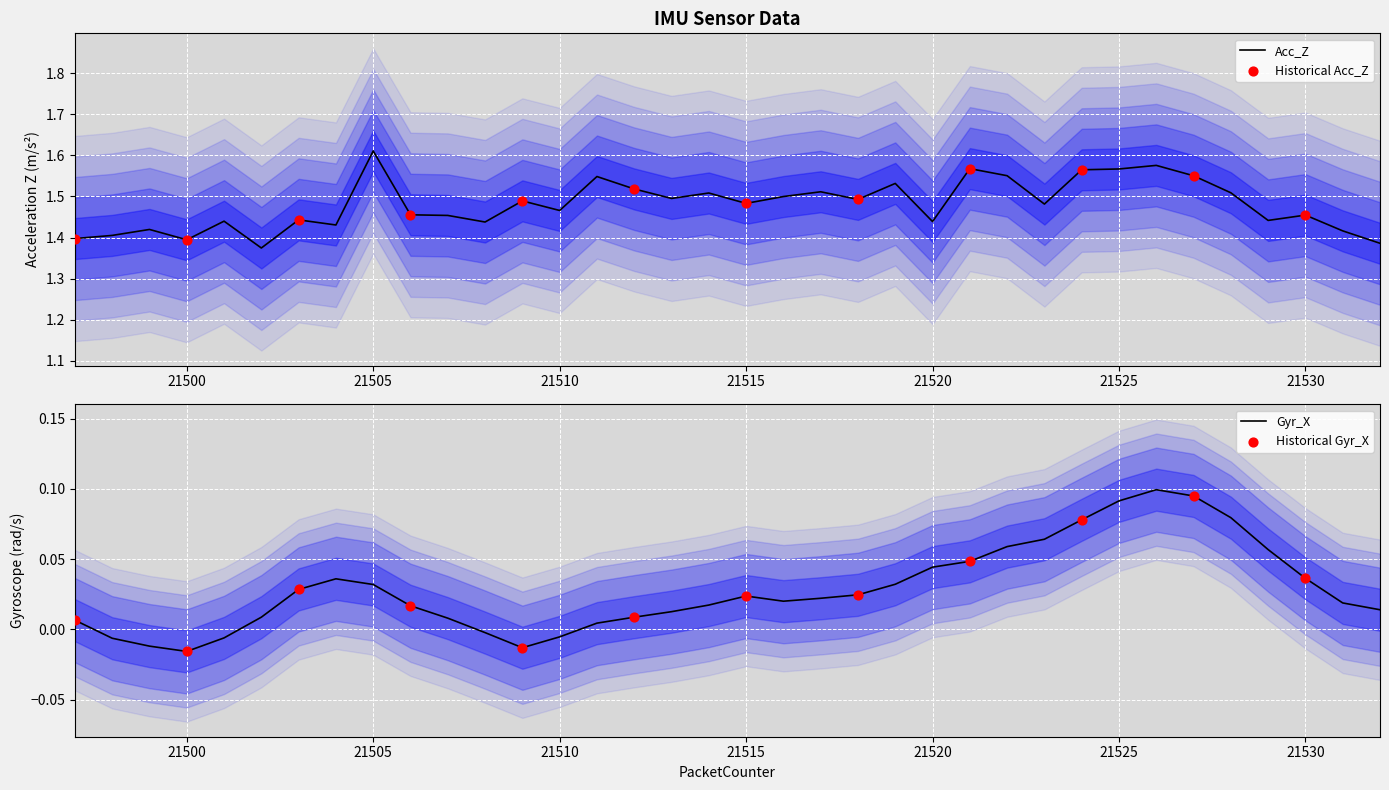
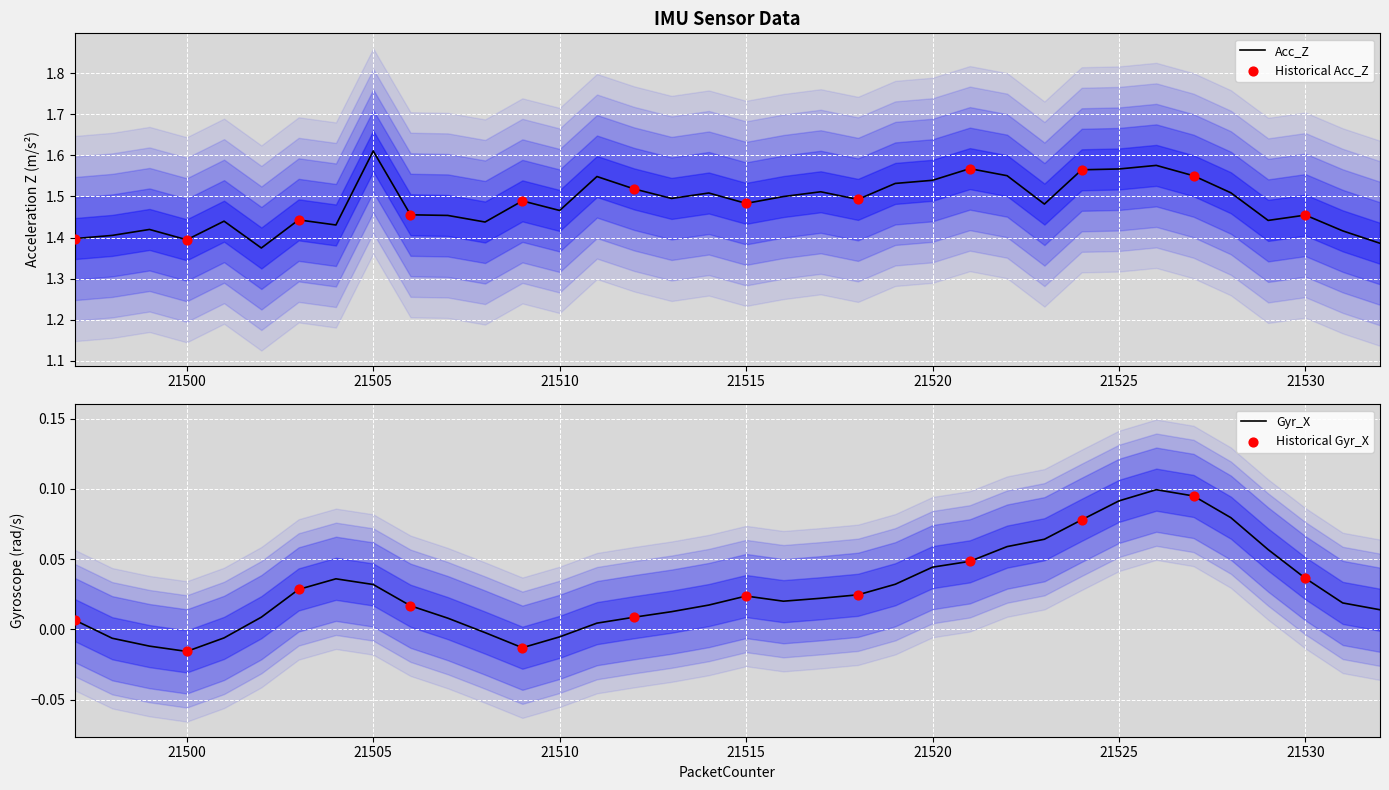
IMU Sensor Data, Acc_Z, 21520: 1.44 -> 1.54
